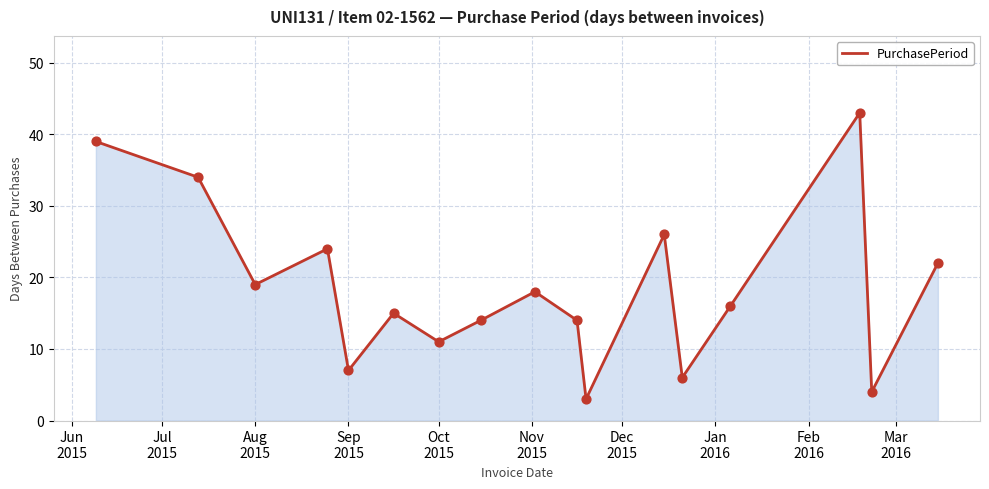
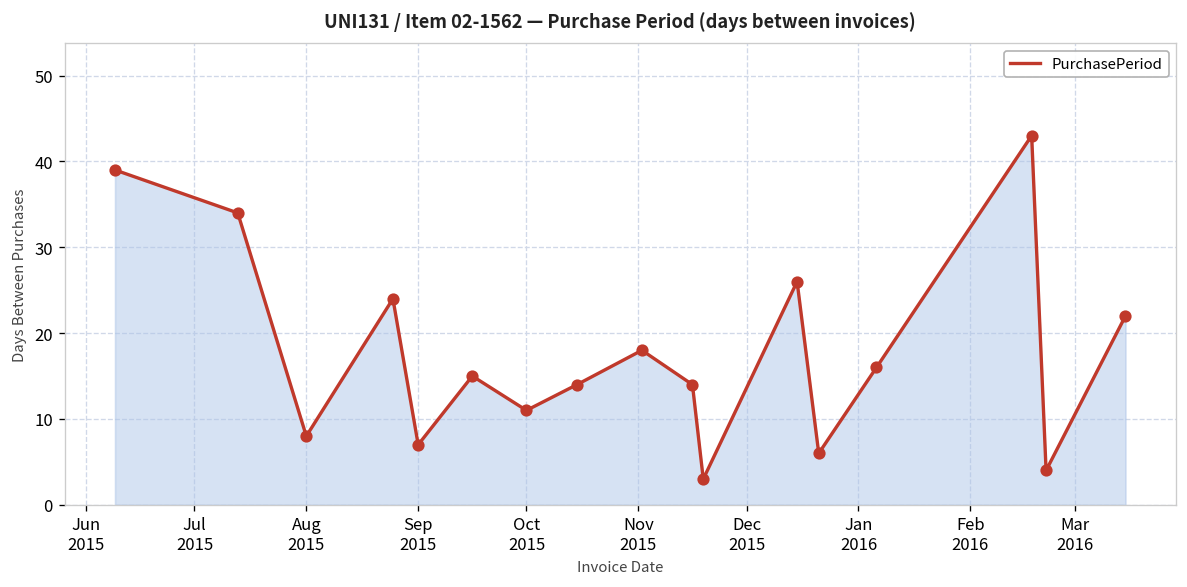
Aug 2015: 19 -> 8
